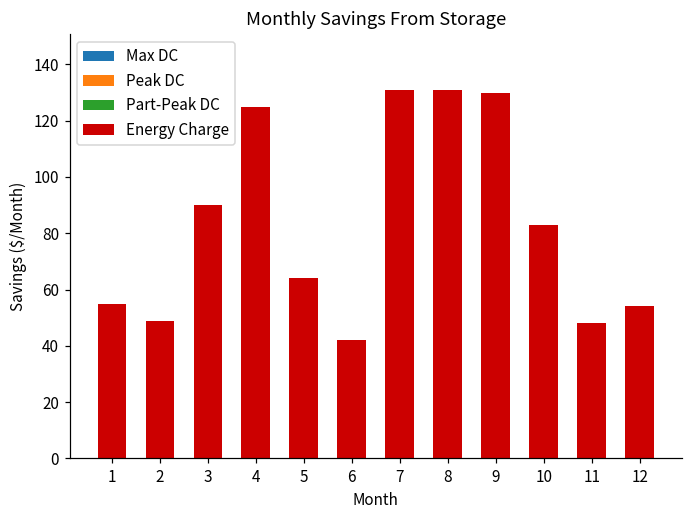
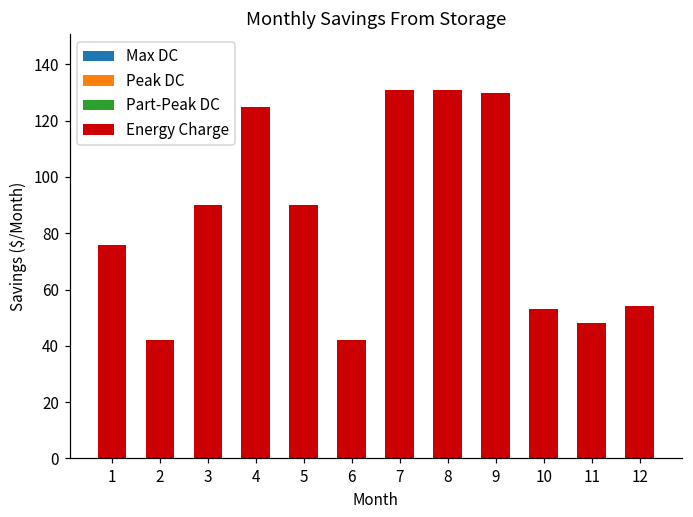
Energy Charge, 1: 55 -> 76
Energy Charge, 2: 49 -> 42
Energy Charge, 5: 64 -> 90
Energy Charge, 10: 83 -> 53
